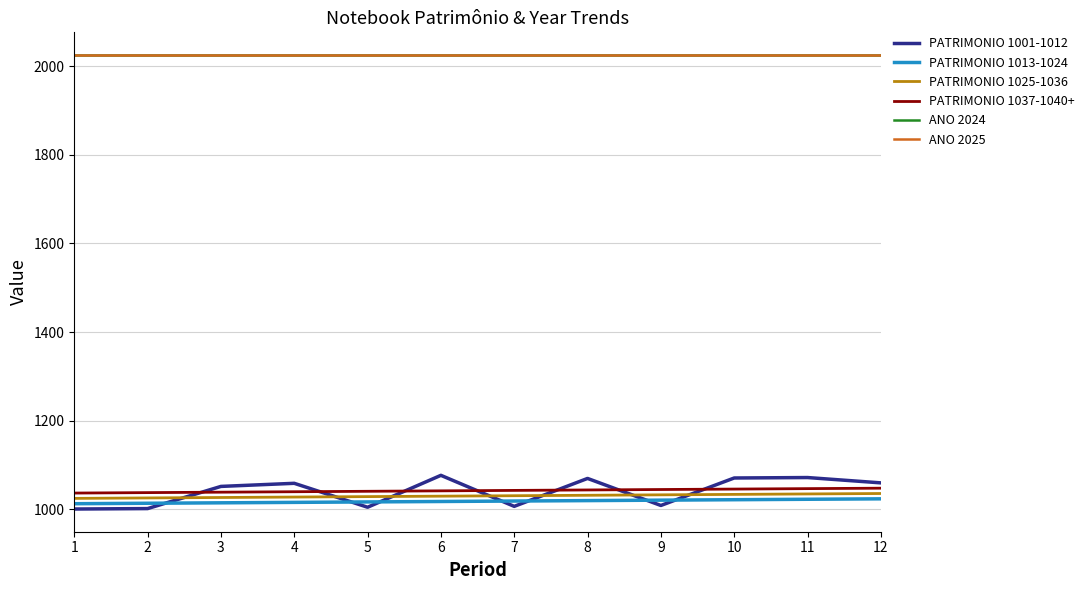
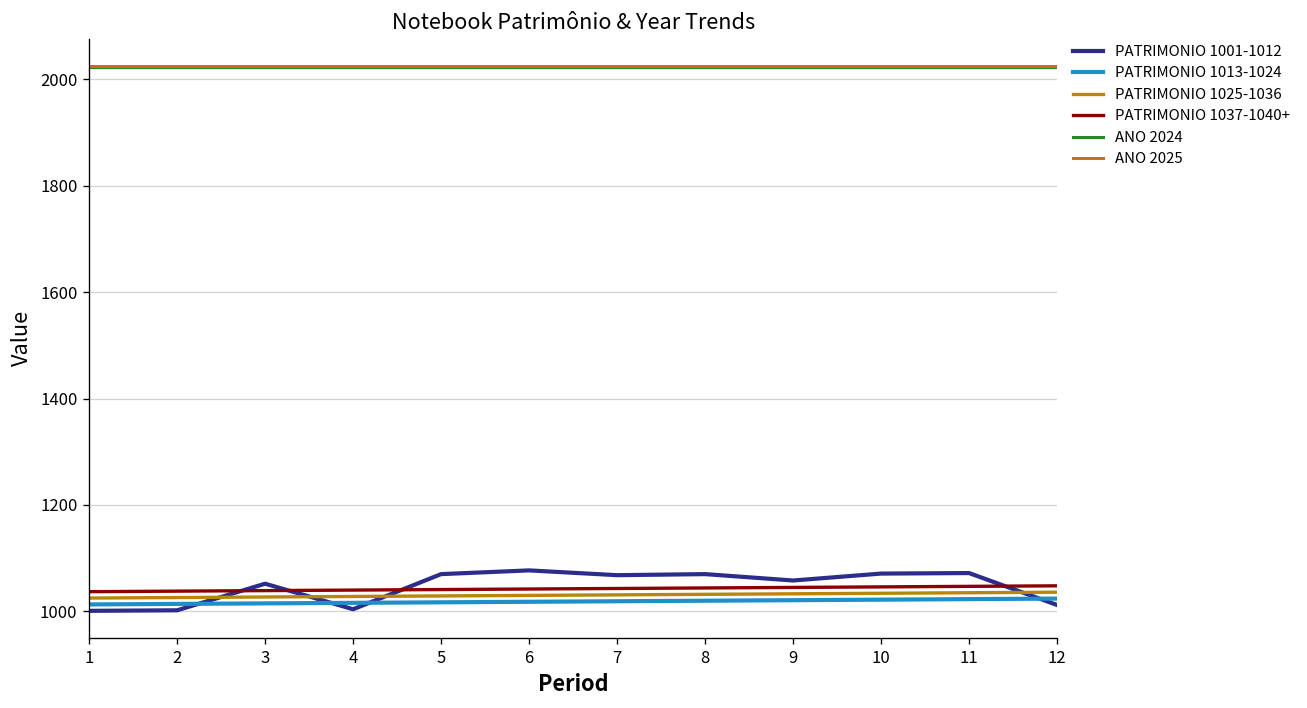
PATRIMONIO 1001-1012, 4: 1060 -> 1000
PATRIMONIO 1001-1012, 5: 1010 -> 1070
PATRIMONIO 1001-1012, 7: 1010 -> 1070
PATRIMONIO 1001-1012, 9: 1010 -> 1060
PATRIMONIO 1001-1012, 12: 1060 -> 1010
